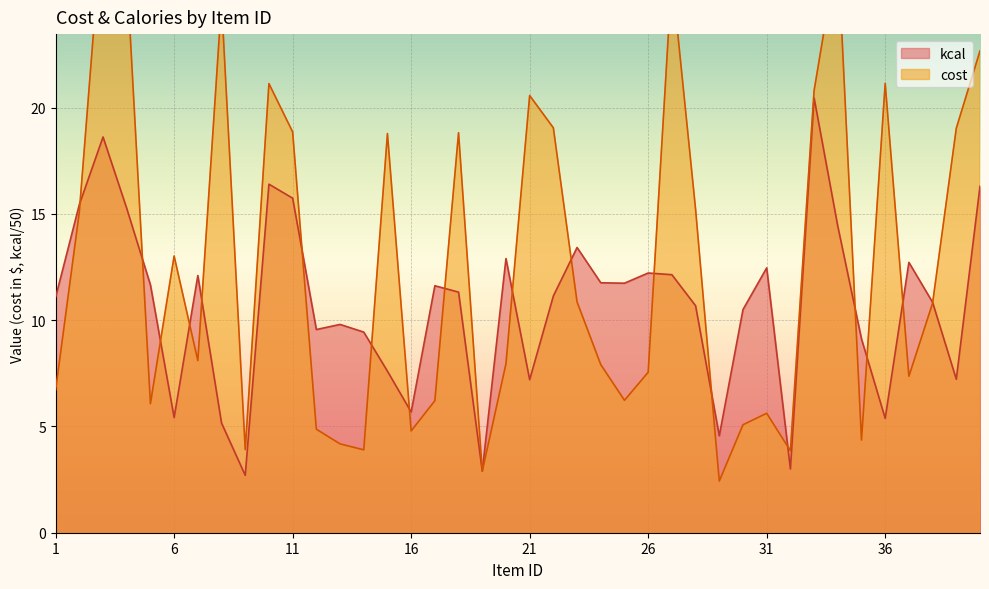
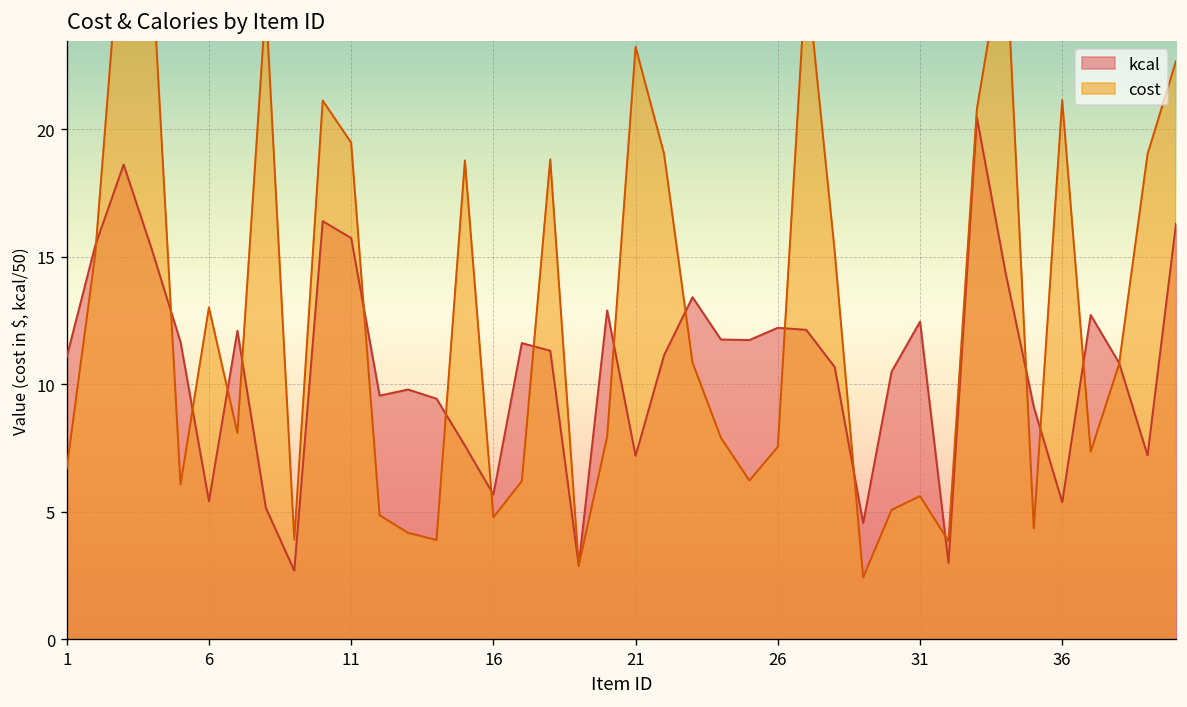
cost, 11: 18.9 -> 19.5
cost, 21: 20.6 -> 23.2
